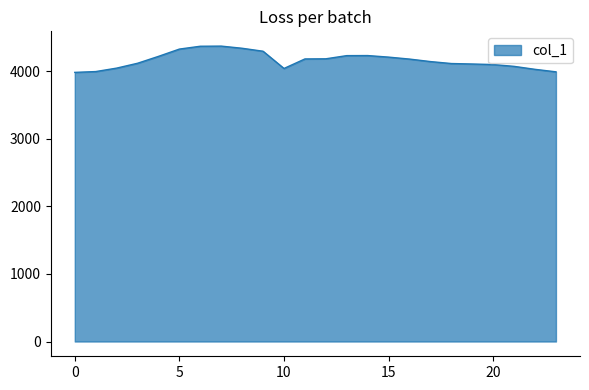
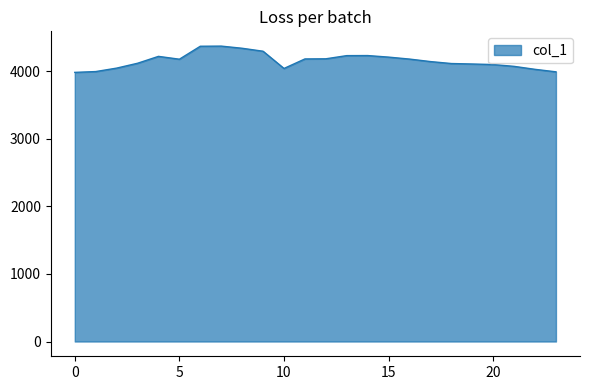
5: 4300 -> 4200
